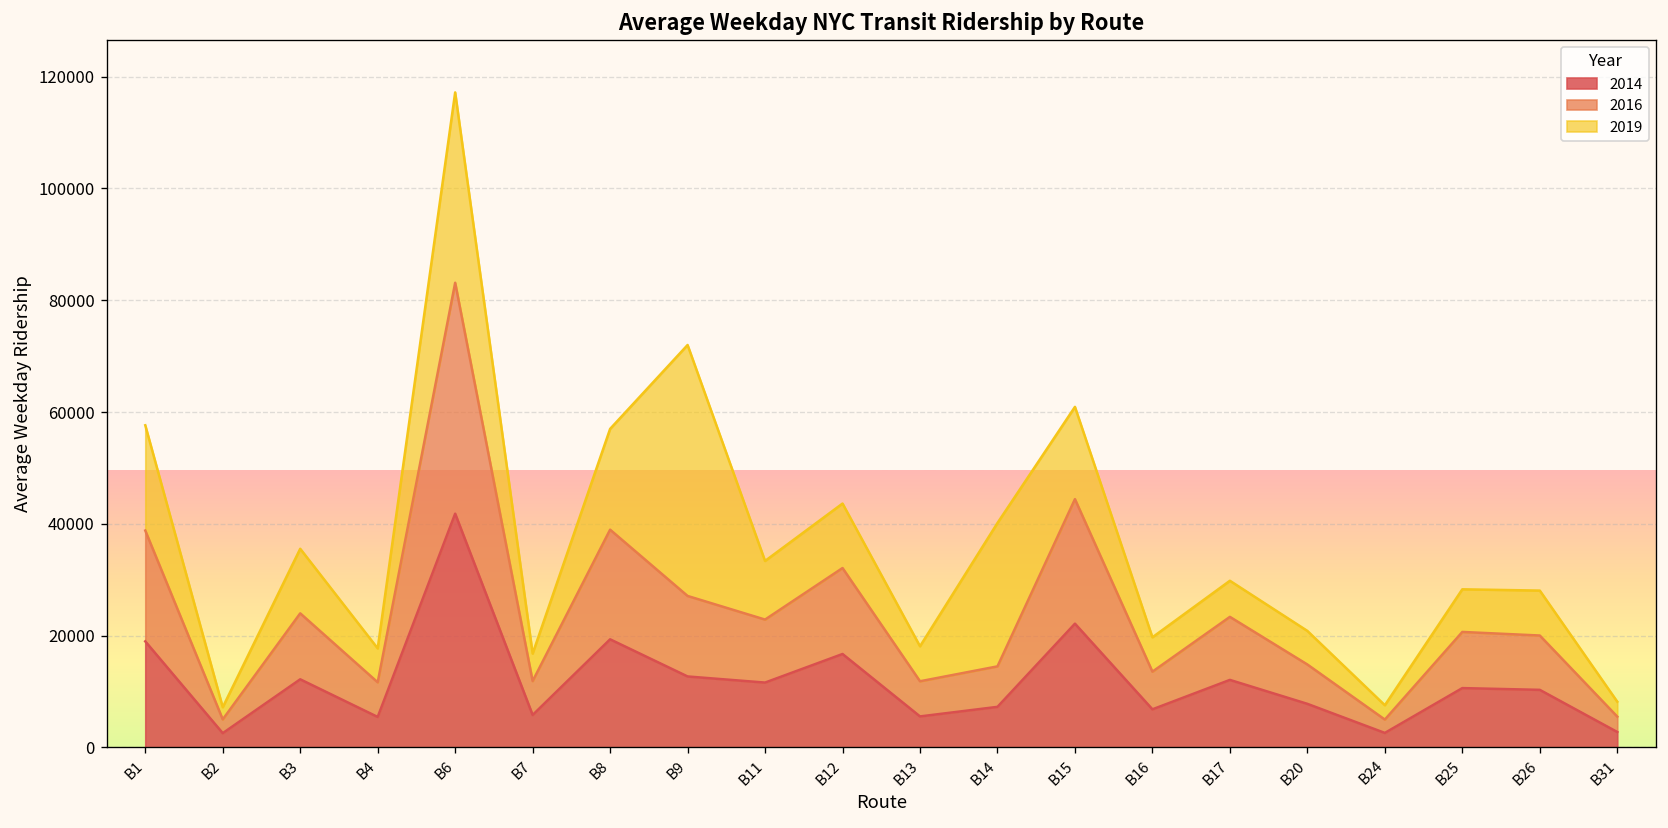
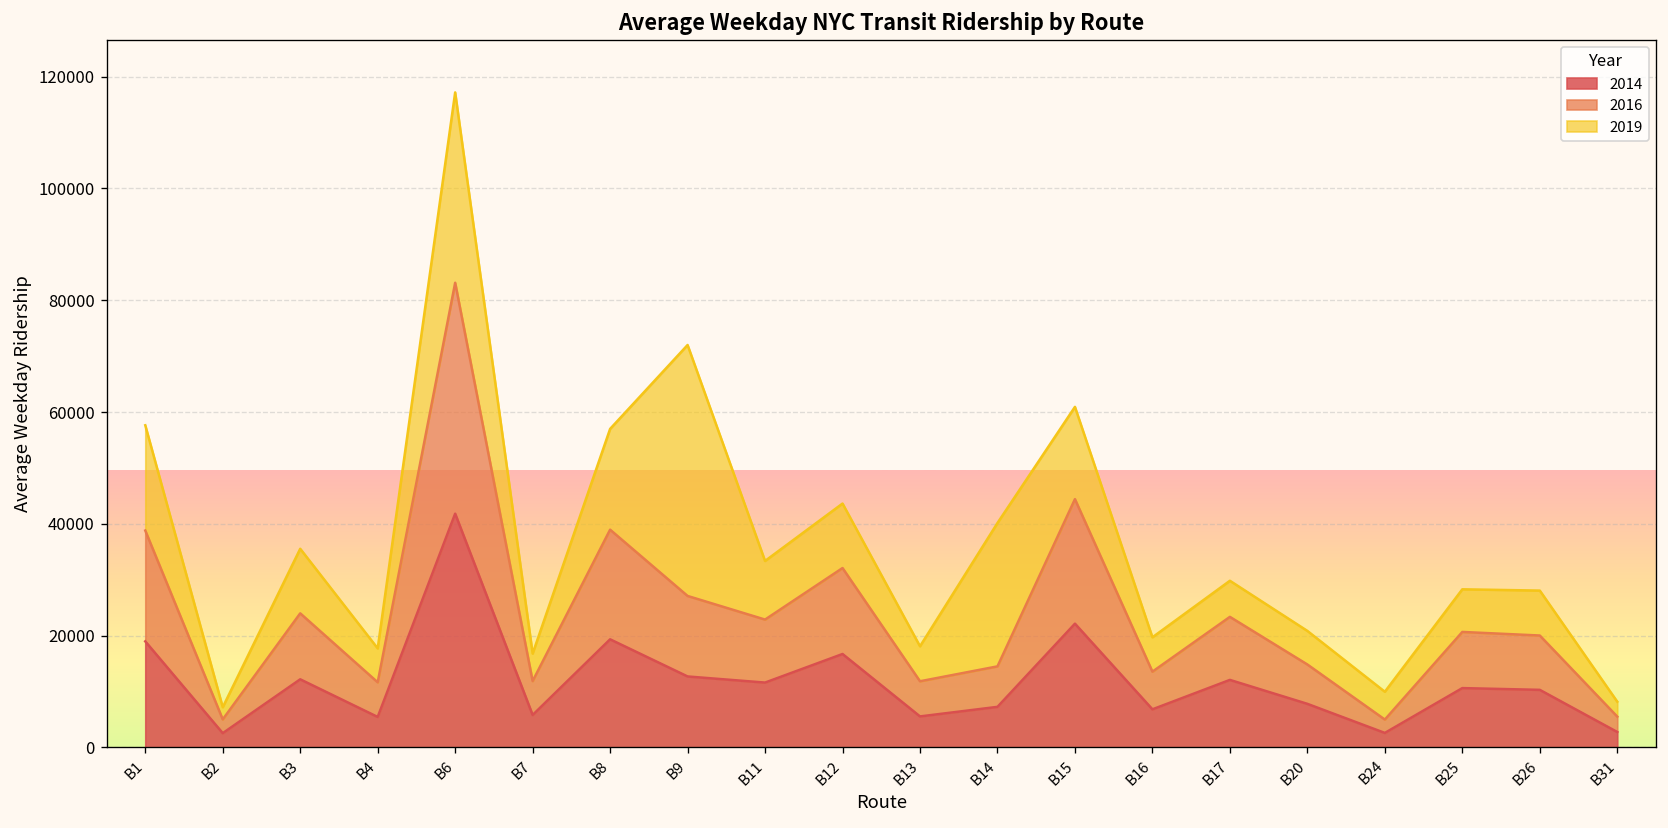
2019, B24: 3000 -> 5000
